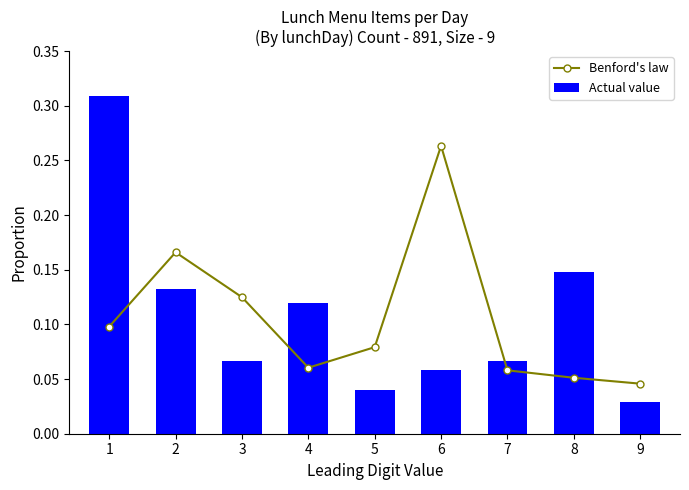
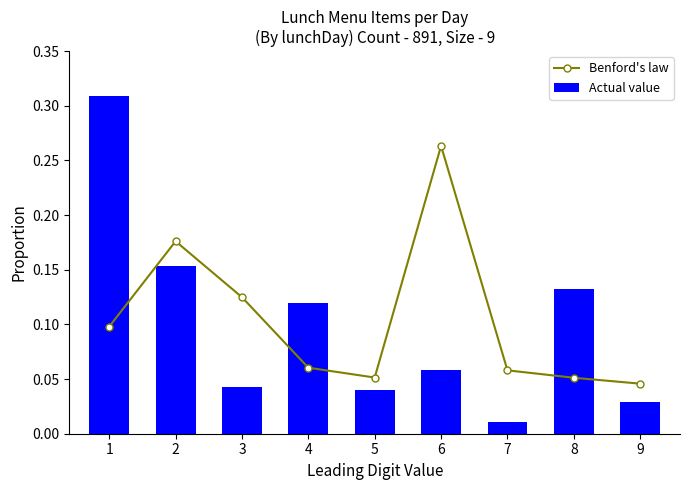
Benford's law, 2: 0.166 -> 0.176
Actual value, 2: 0.132 -> 0.153
Actual value, 3: 0.066 -> 0.043
Benford's law, 5: 0.079 -> 0.051
Actual value, 7: 0.066 -> 0.011
Actual value, 8: 0.148 -> 0.132
